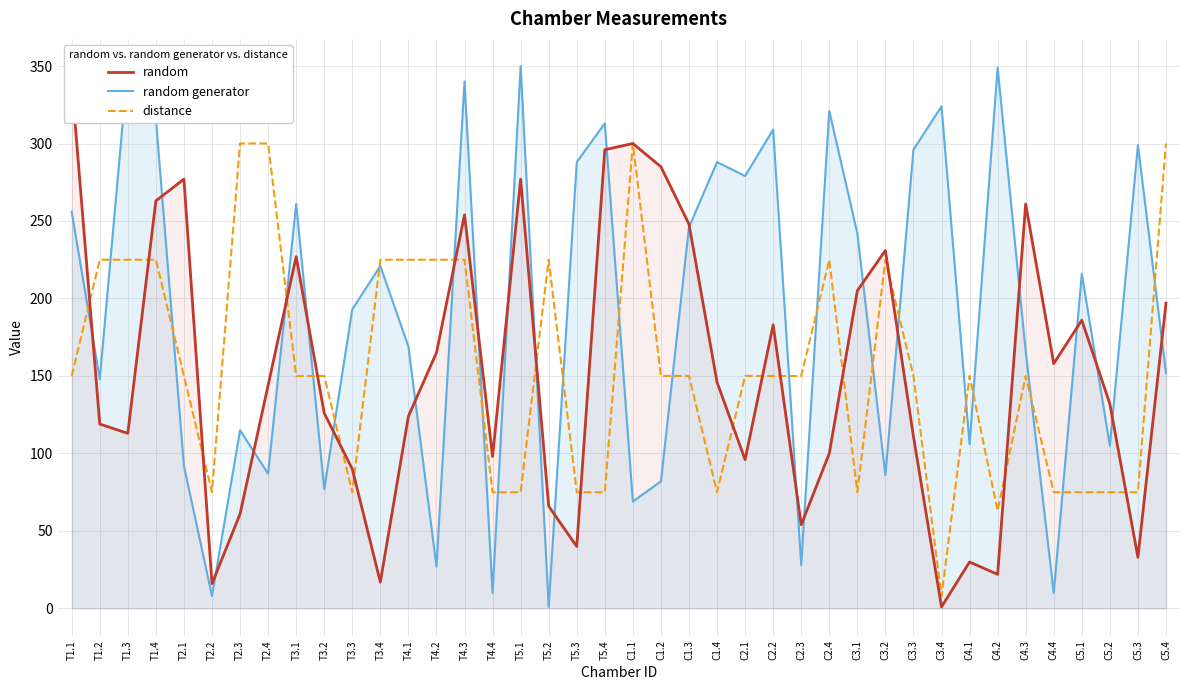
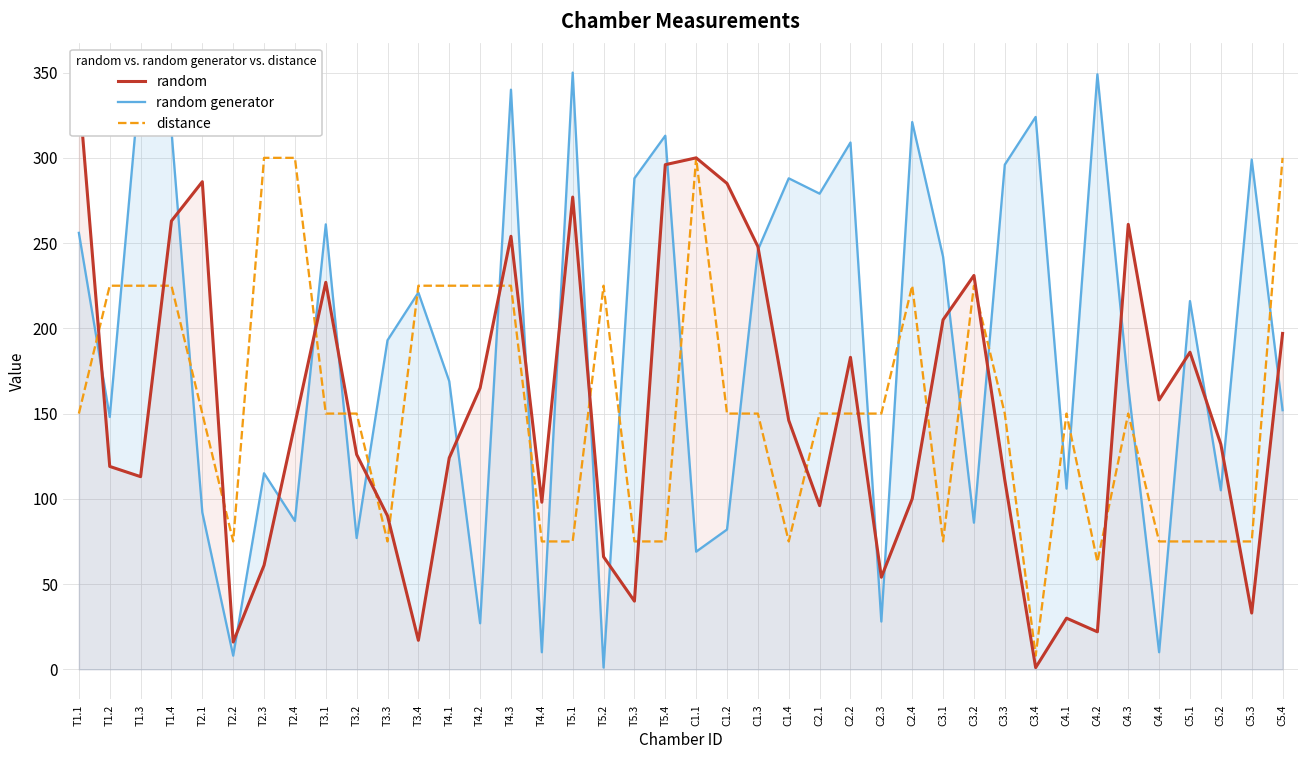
random, T2.1: 277 -> 286
